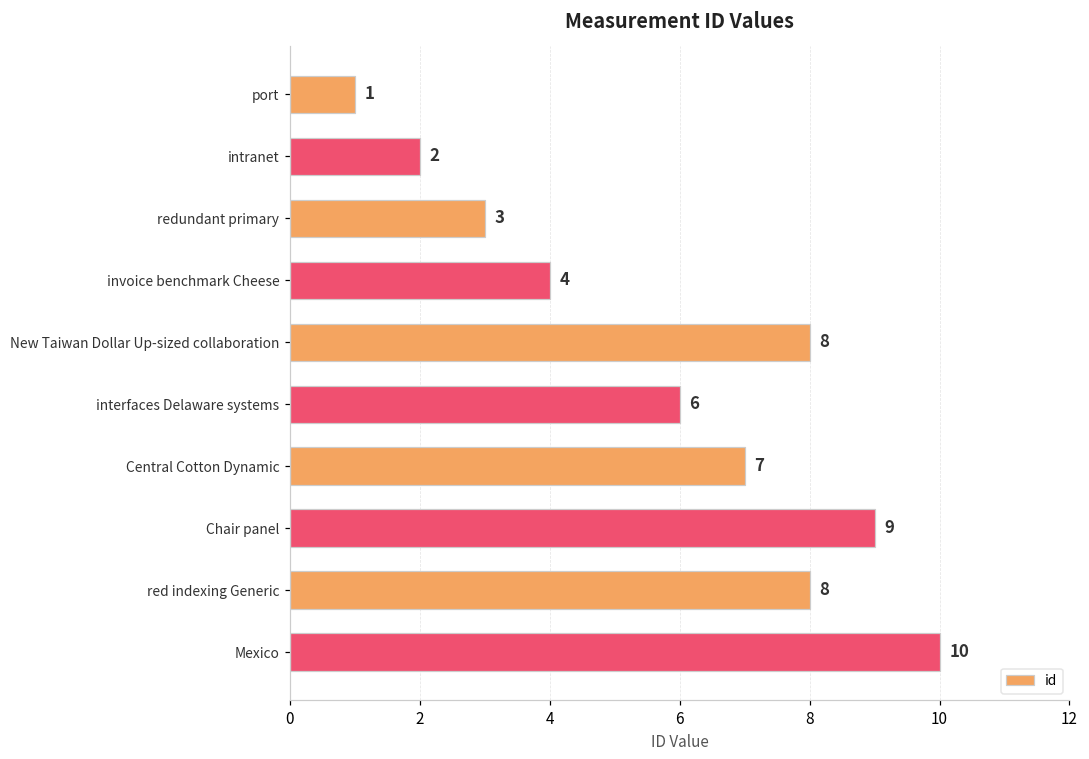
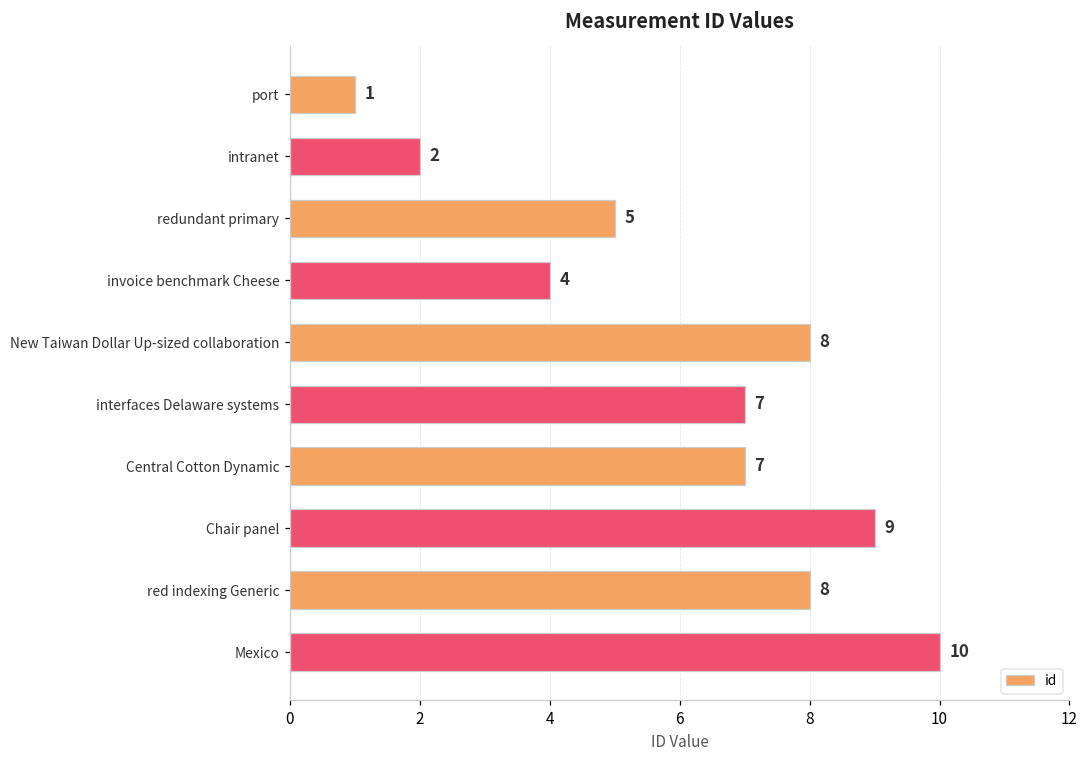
redundant primary: 3 -> 5
interfaces Delaware systems: 6 -> 7
